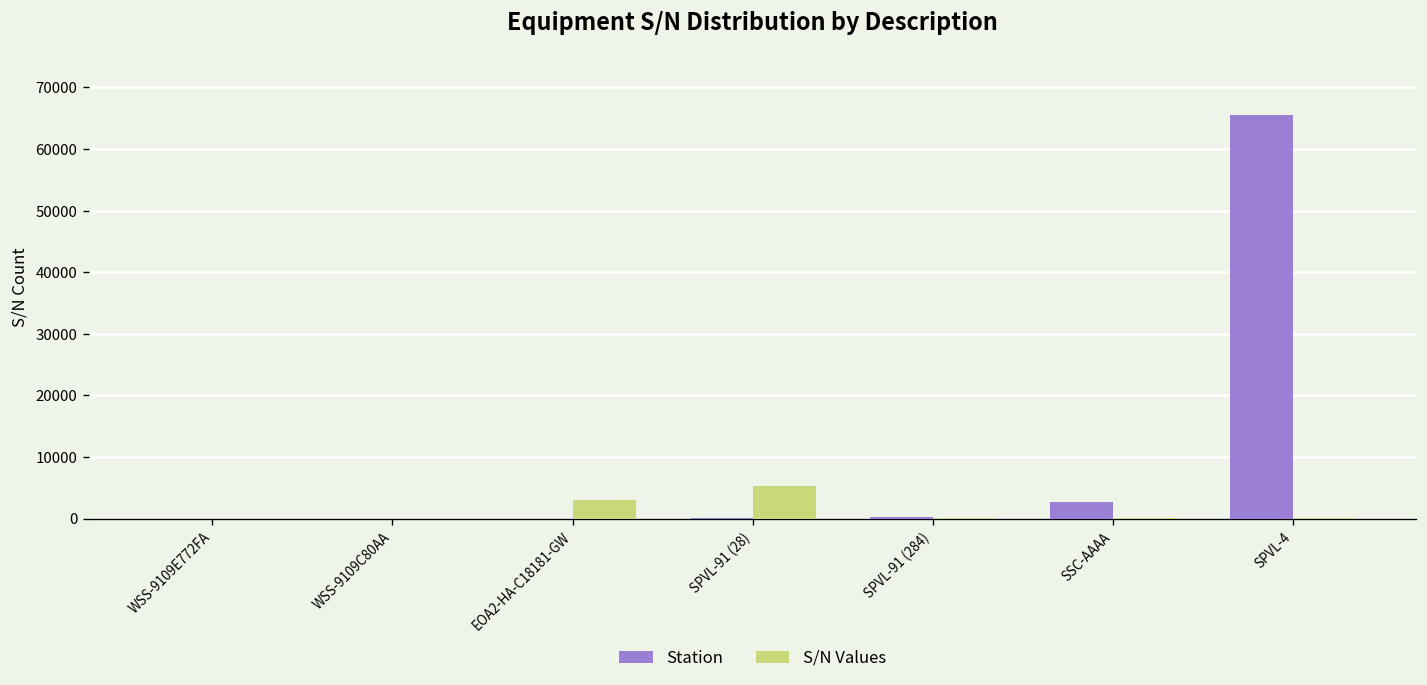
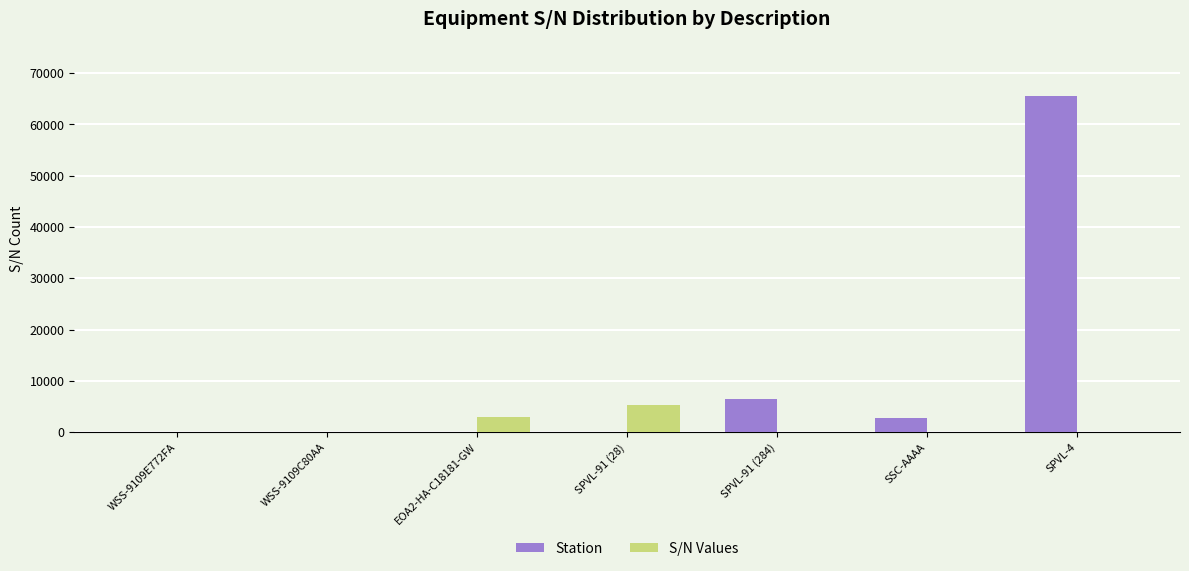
Station, SPVL-91 (284): 0 -> 7000
